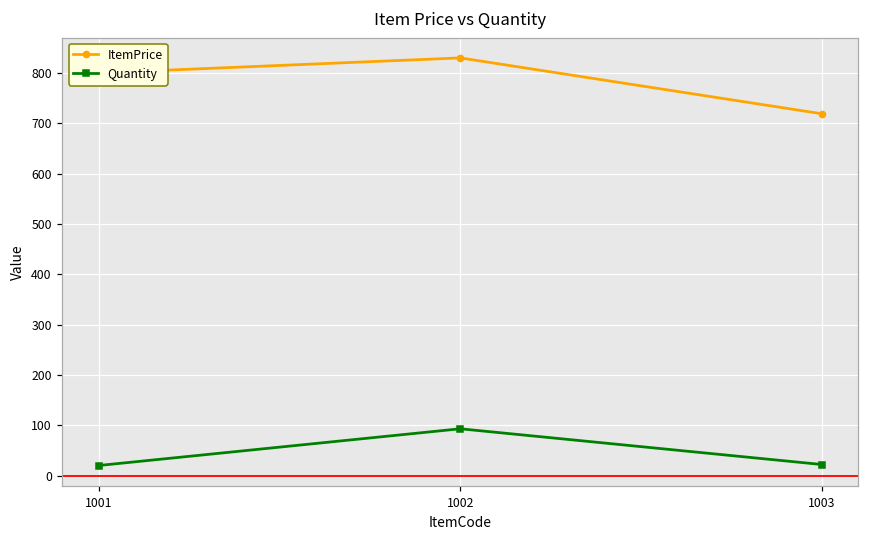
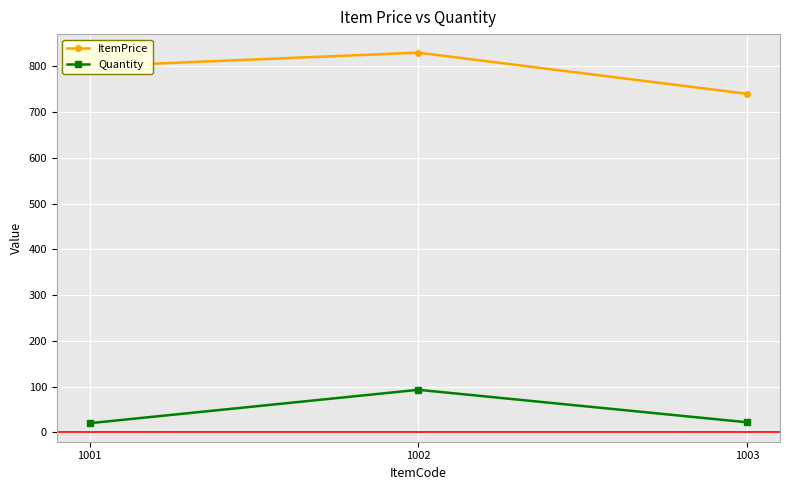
ItemPrice, 1003: 720 -> 740
